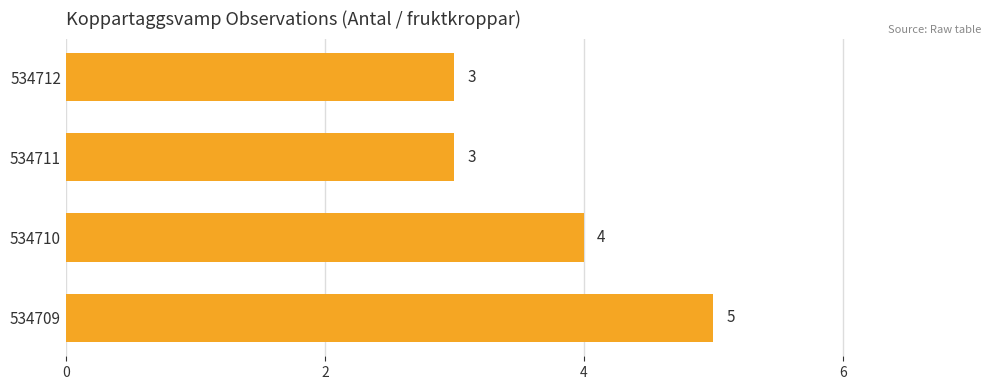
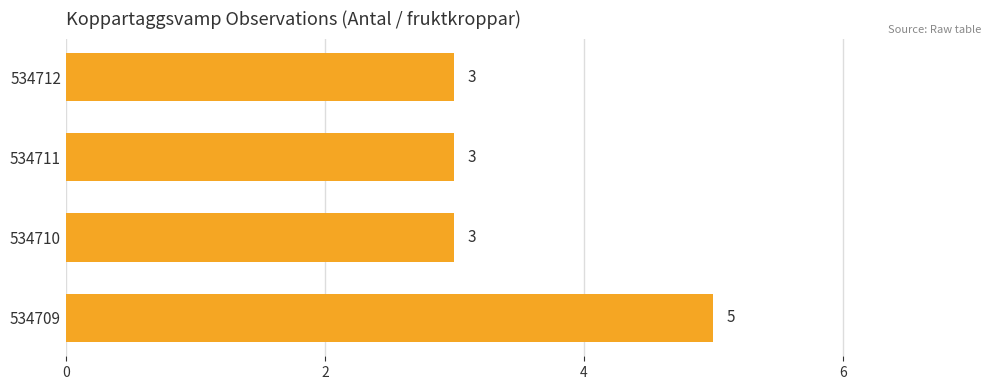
534710: 4 -> 3
